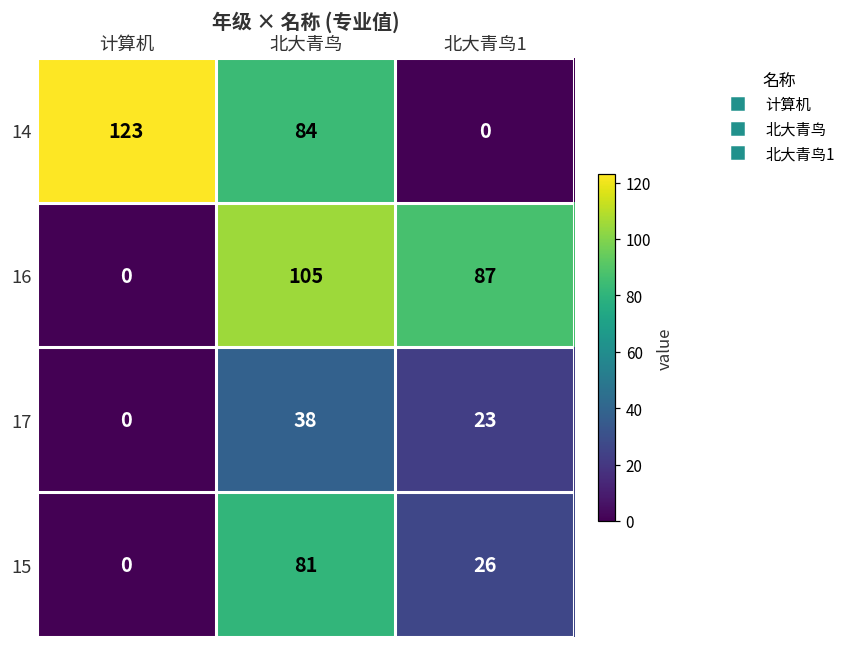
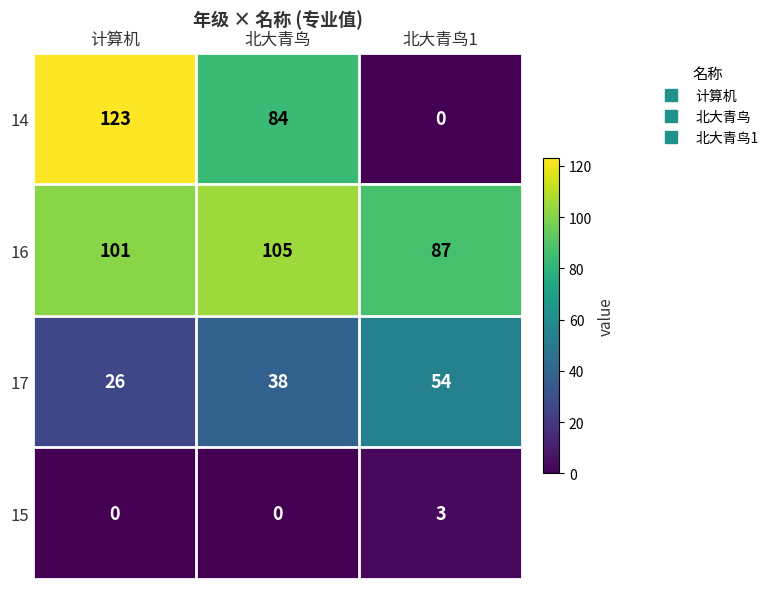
16, 计算机: 0 -> 101
17, 计算机: 0 -> 26
17, 北大青鸟1: 23 -> 54
15, 北大青鸟: 81 -> 0
15, 北大青鸟1: 26 -> 3
